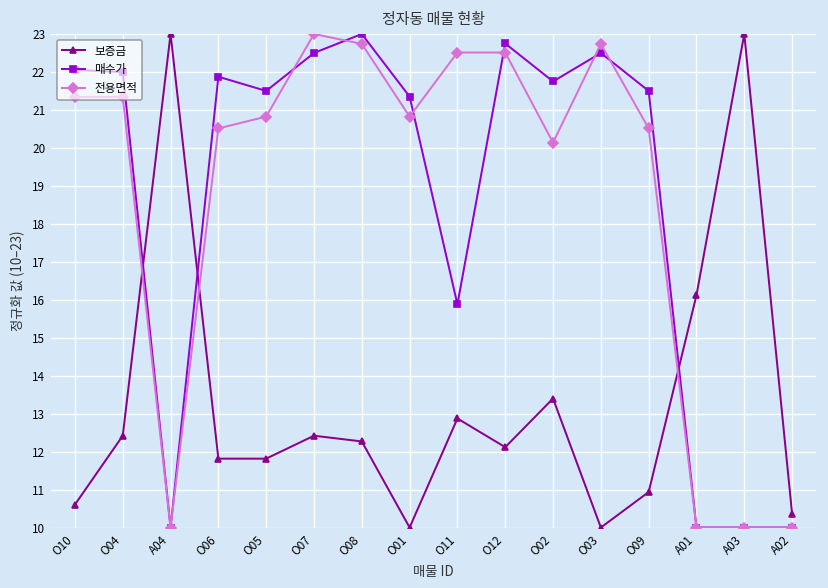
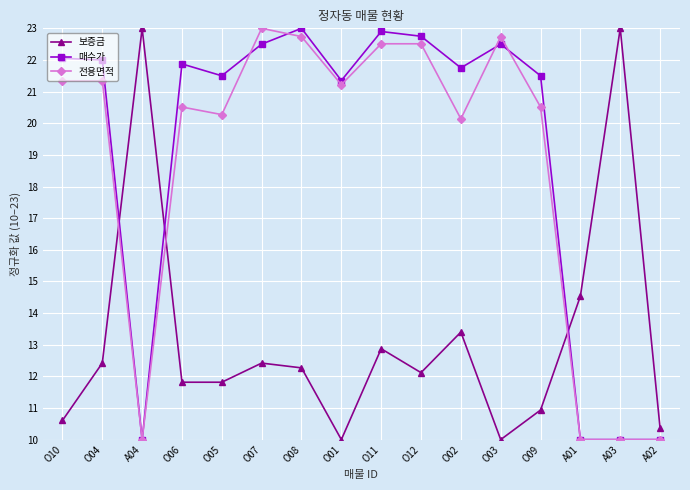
전용면적, O05: 20.8 -> 20.3
전용면적, O01: 20.8 -> 21.2
매수가, O11: 15.9 -> 22.9
보증금, A01: 16.1 -> 14.5
